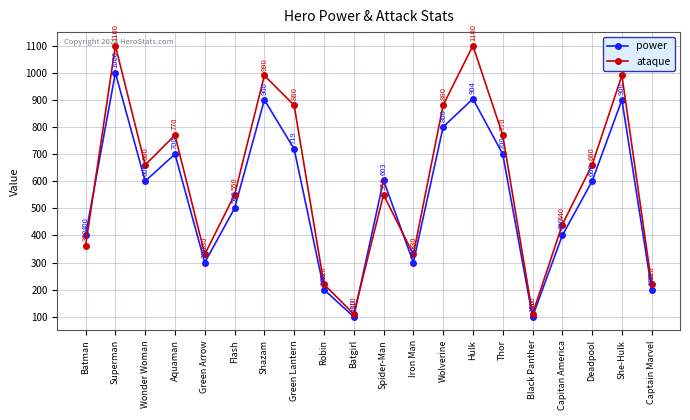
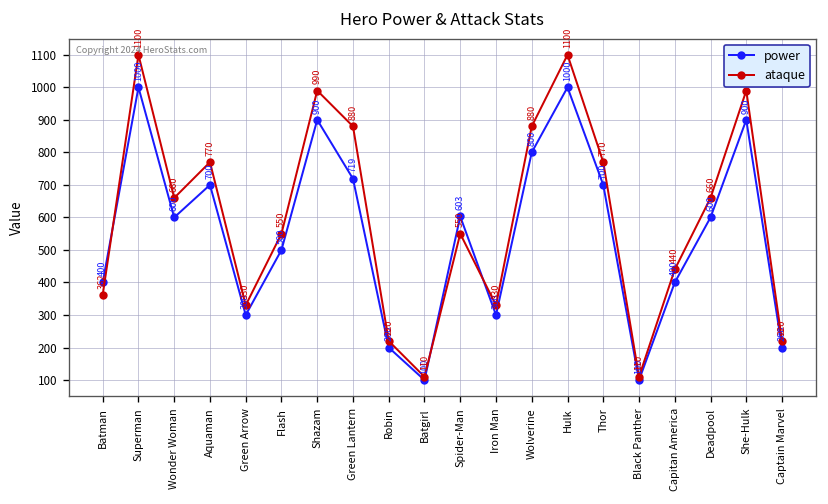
power, Hulk: 904 -> 1000
